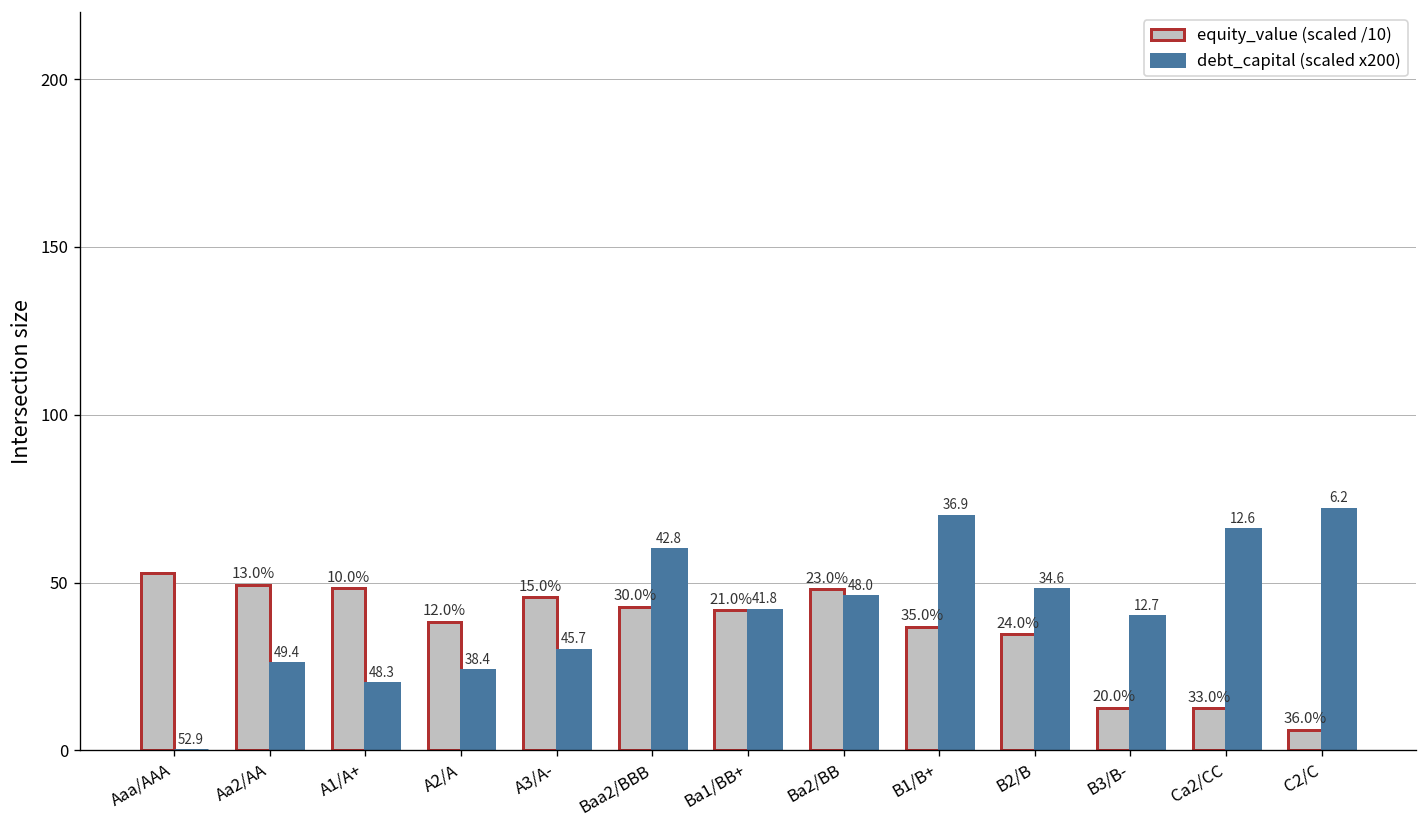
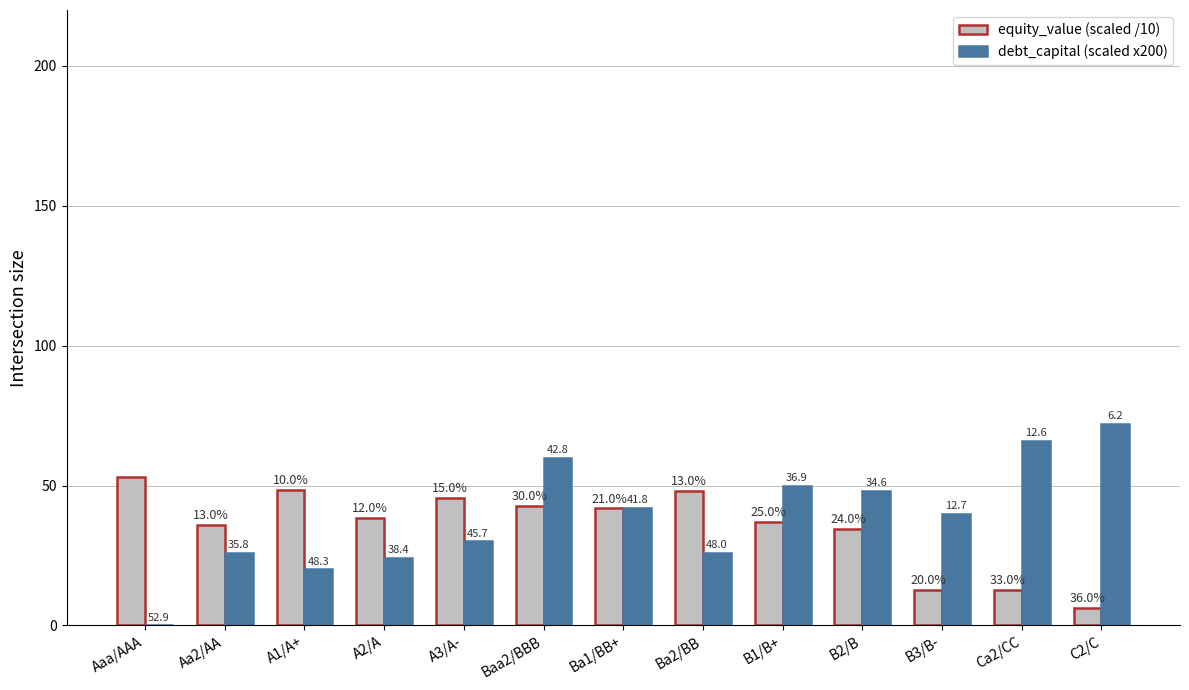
equity_value (scaled /10), Aa2/AA: 49.4 -> 35.8
debt_capital (scaled x200), Ba2/BB: 23.0% -> 13.0%
debt_capital (scaled x200), B1/B+: 35.0% -> 25.0%
